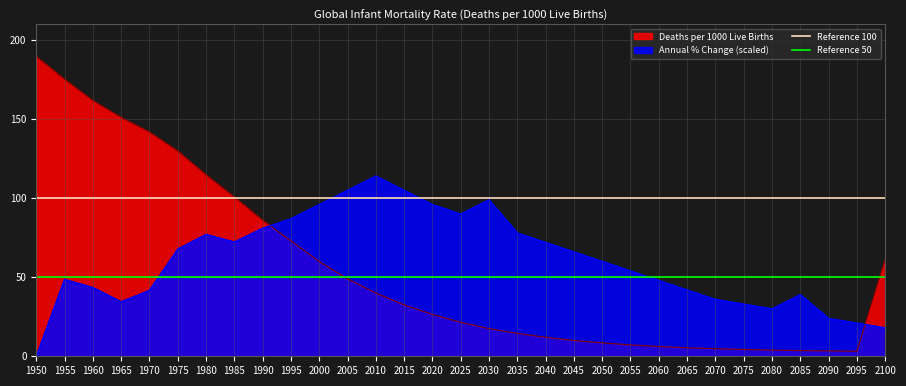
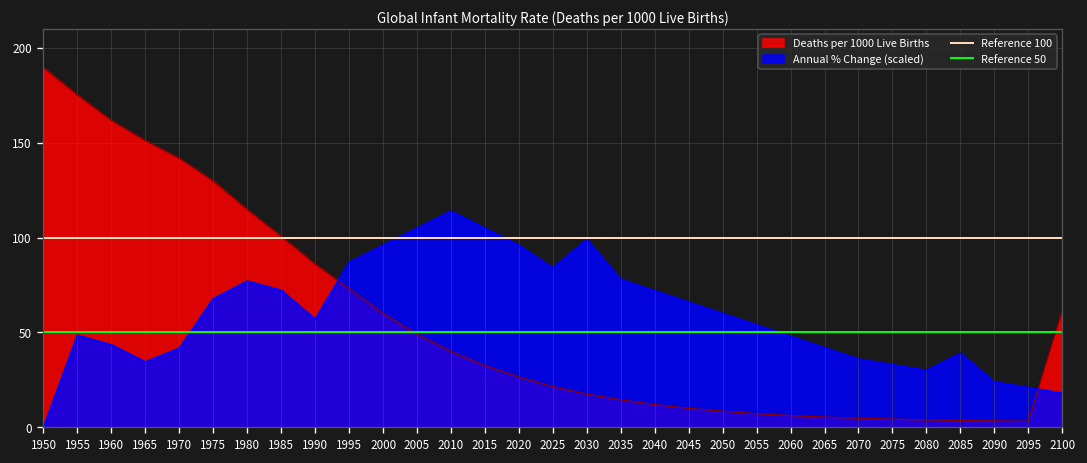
Annual % Change (scaled), 1990: 81 -> 57
Annual % Change (scaled), 2025: 90 -> 84
